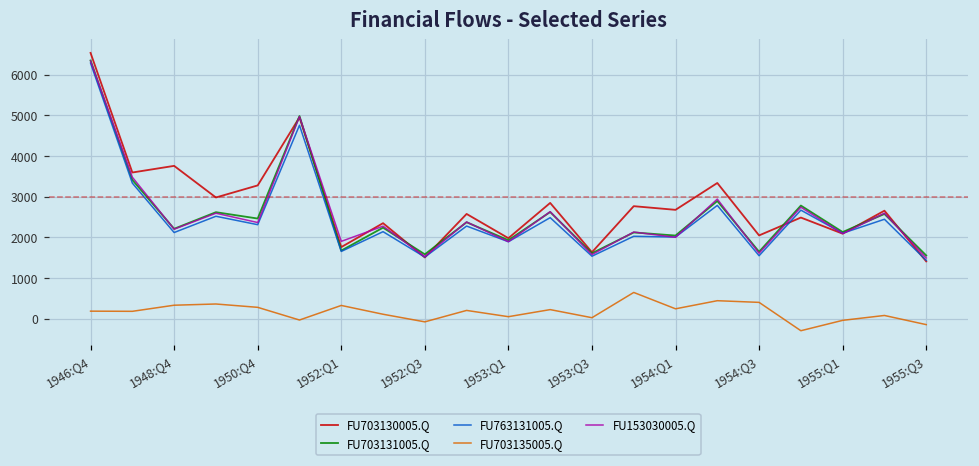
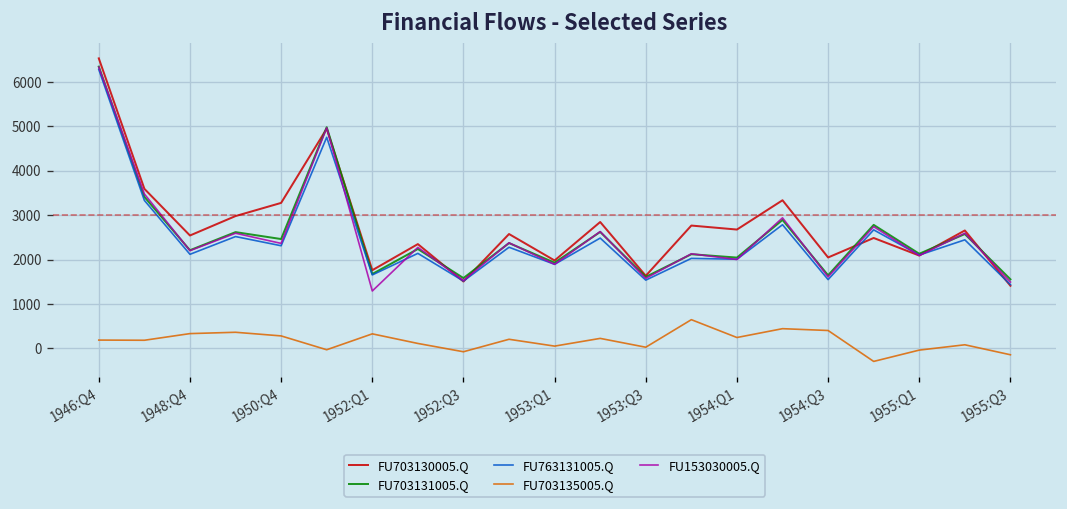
FU703130005.Q, 1948:Q4: 3800 -> 2500
FU153030005.Q, 1952:Q1: 1900 -> 1300
